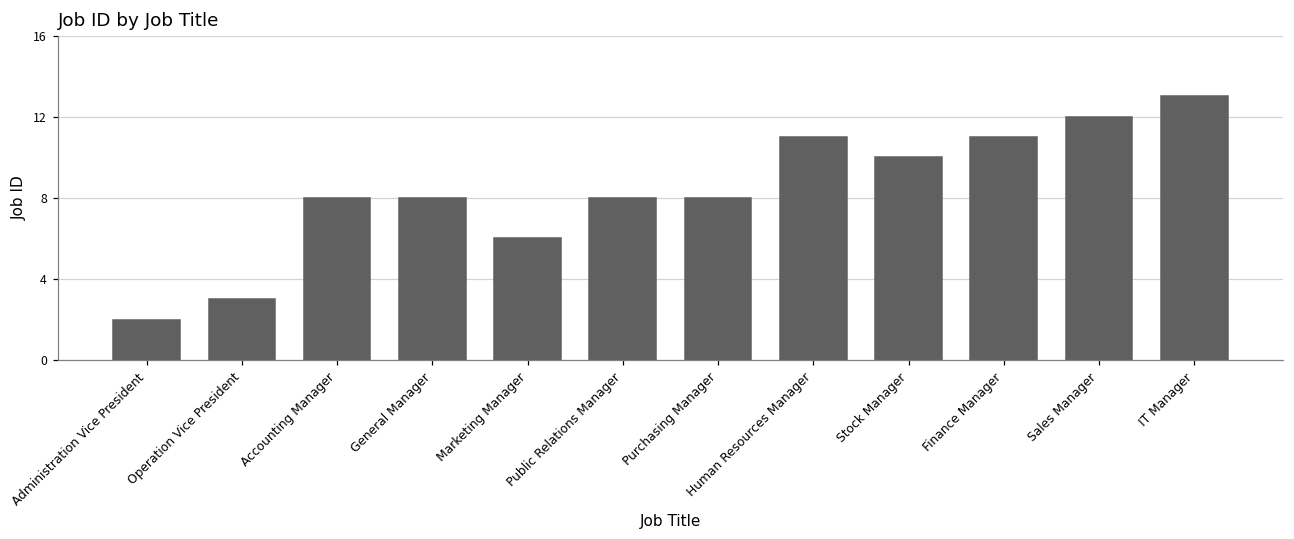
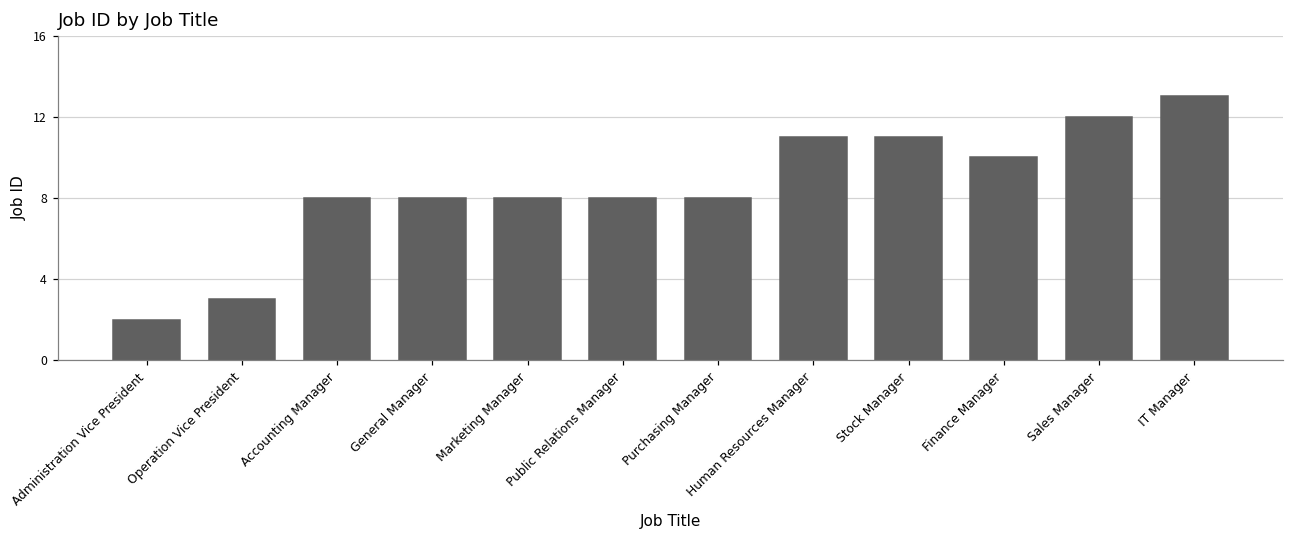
Marketing Manager: 6 -> 8
Stock Manager: 10 -> 11
Finance Manager: 11 -> 10
